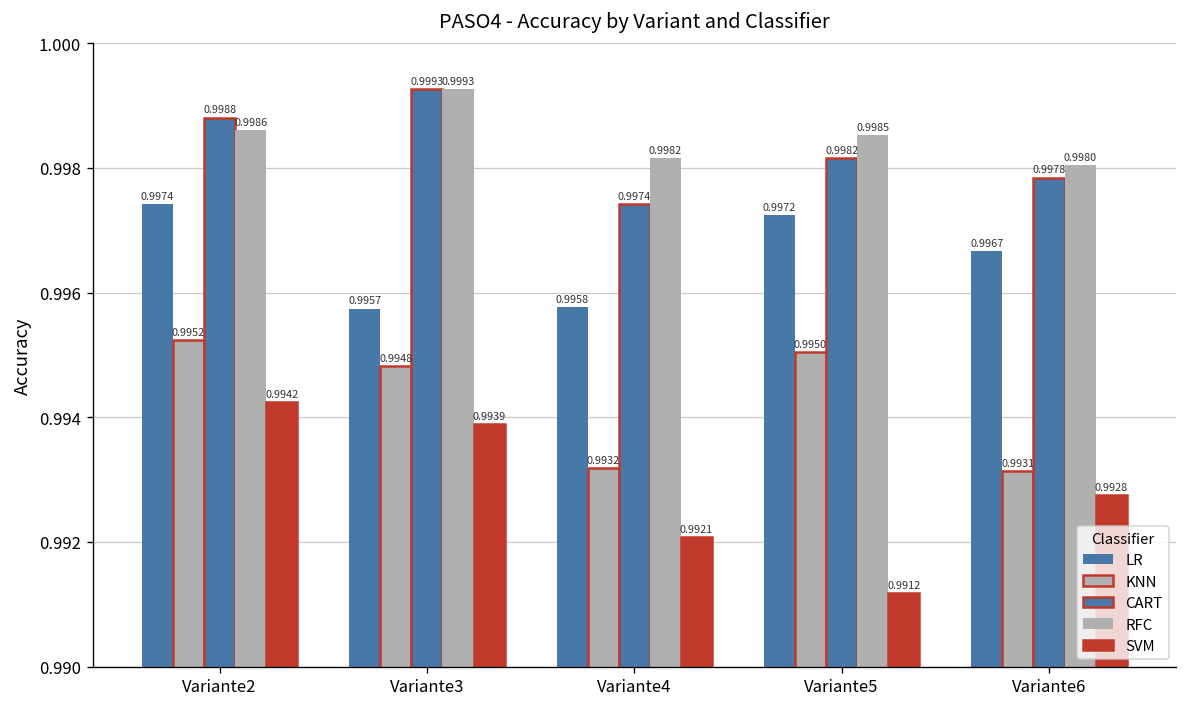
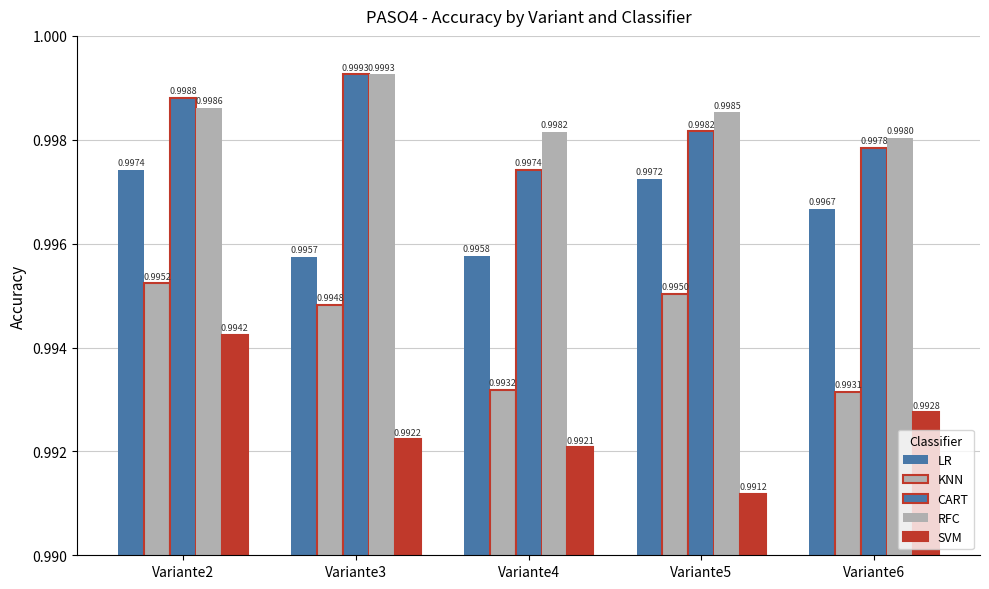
SVM, Variante3: 0.9939 -> 0.9922
